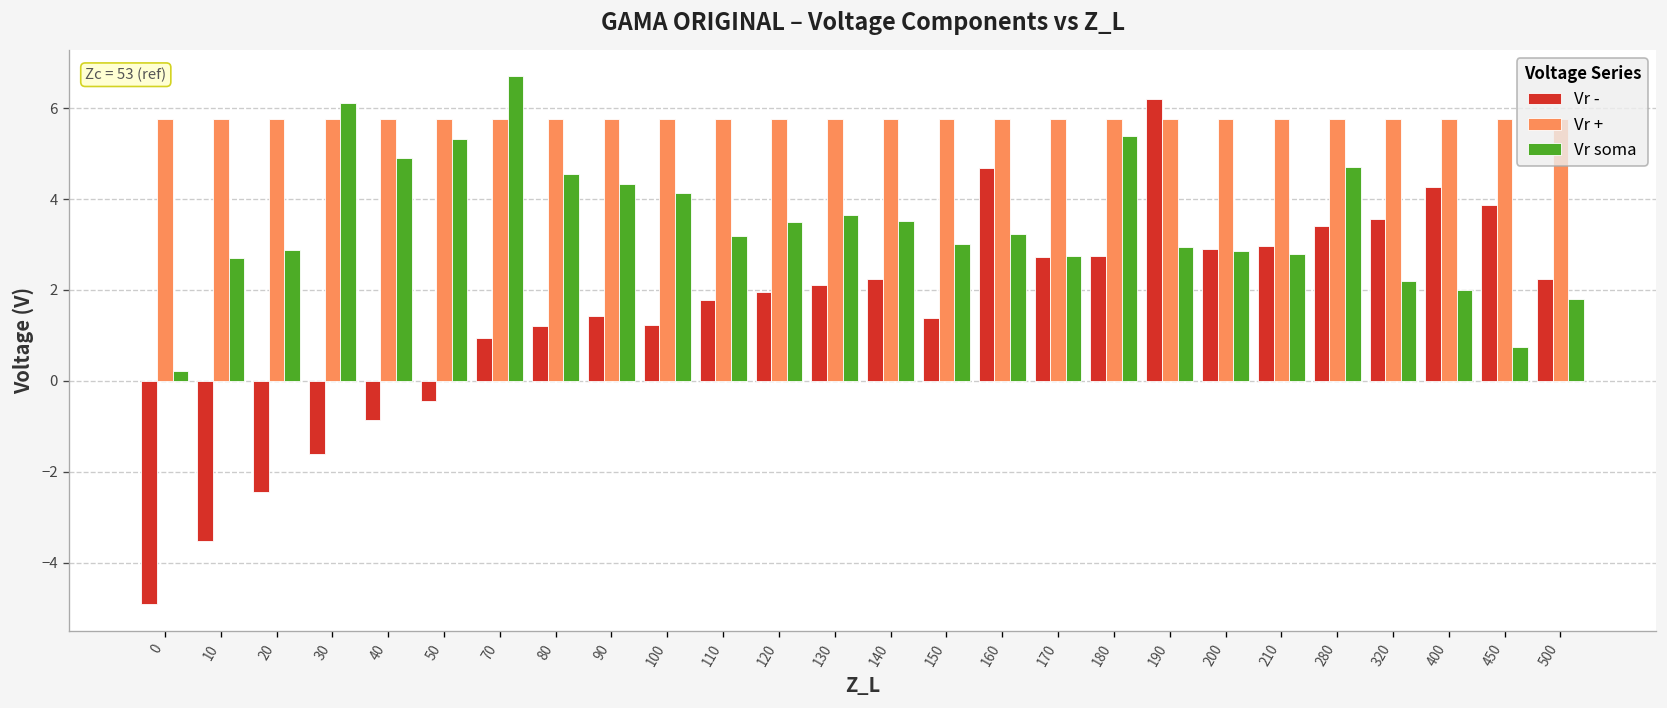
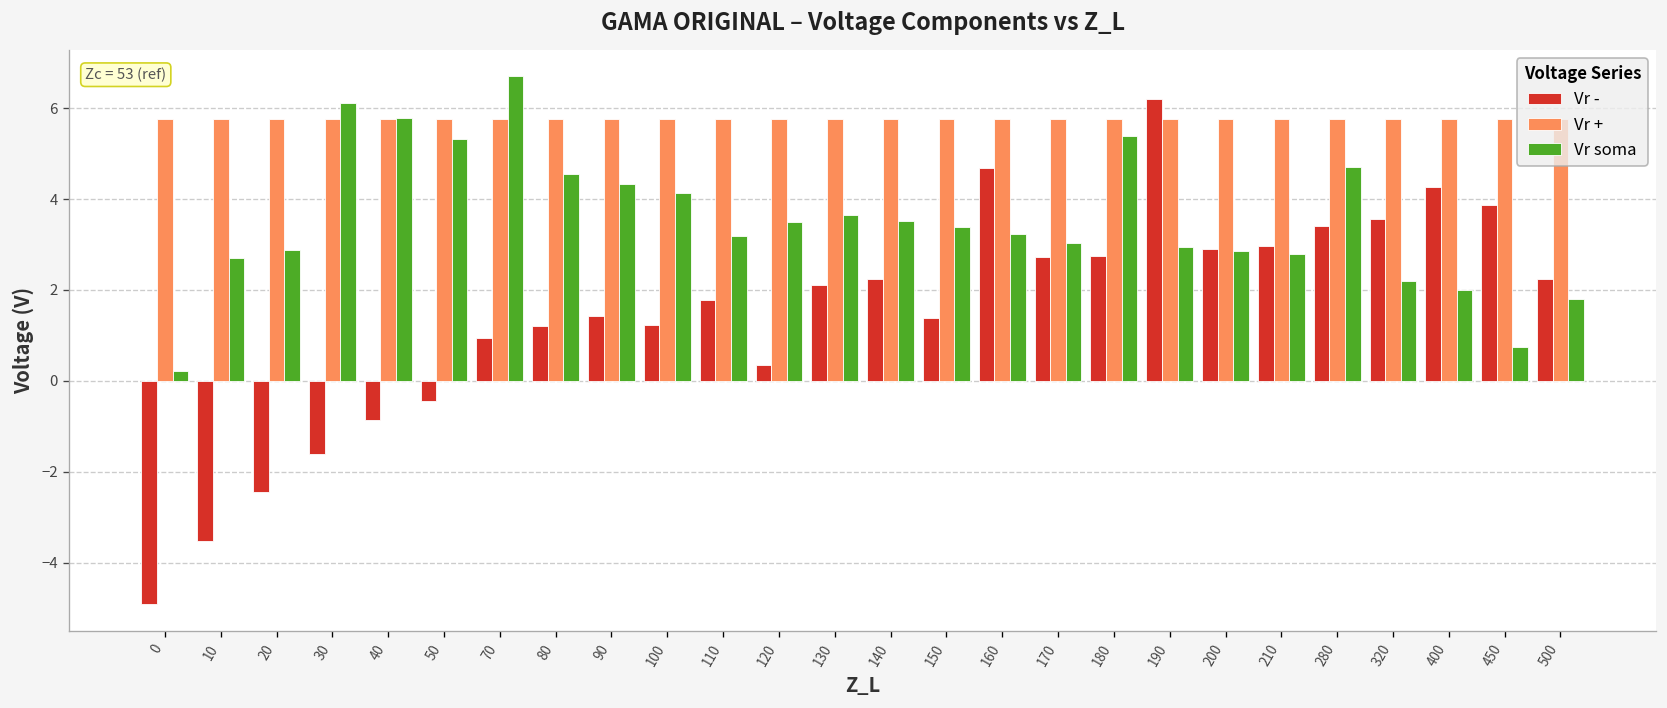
Vr soma, 40: 4.9 -> 5.8
Vr -, 120: 2.0 -> 0.4
Vr soma, 150: 3.0 -> 3.4
Vr soma, 170: 2.8 -> 3.0
